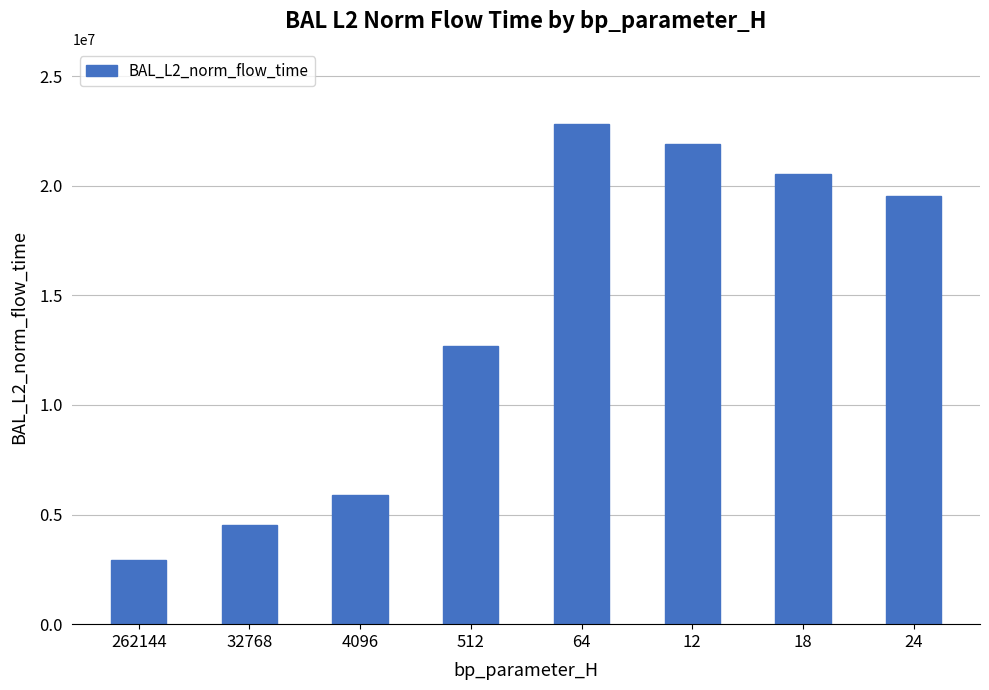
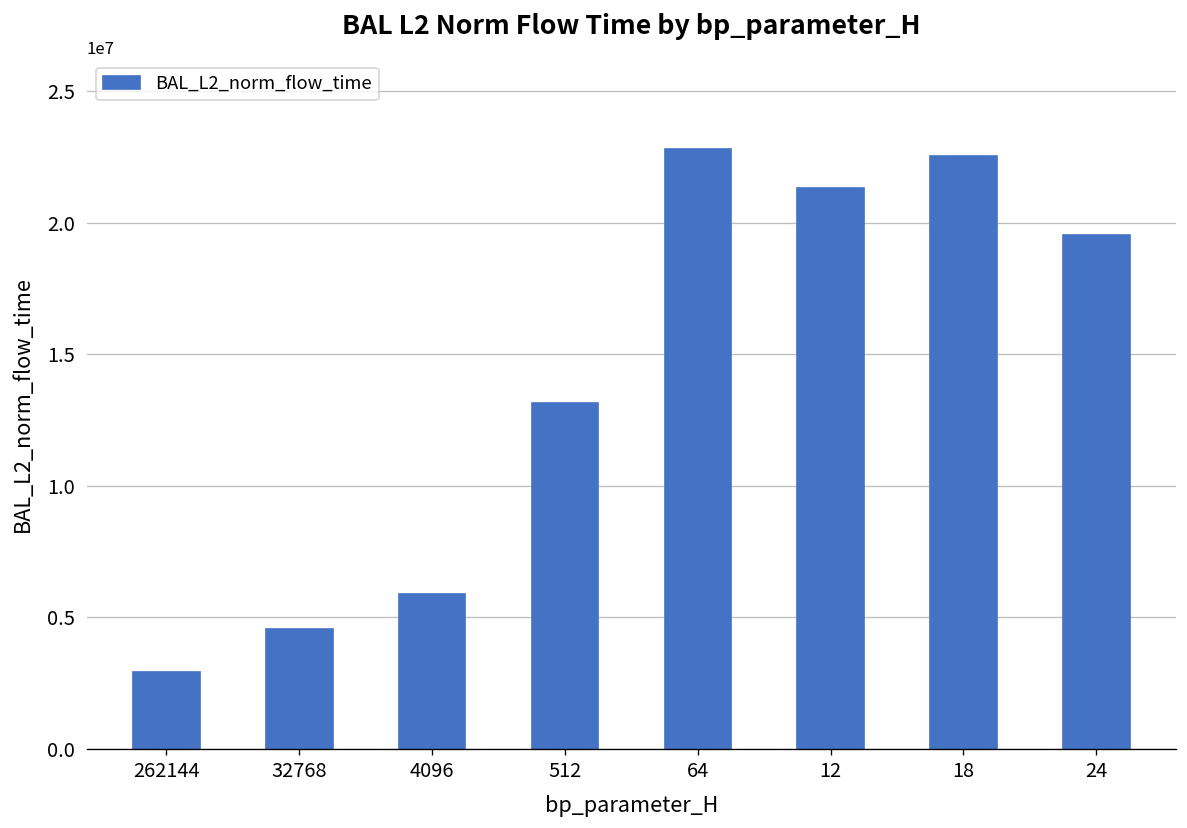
512: 12700000 -> 13200000
12: 21900000 -> 21300000
18: 20500000 -> 22600000
